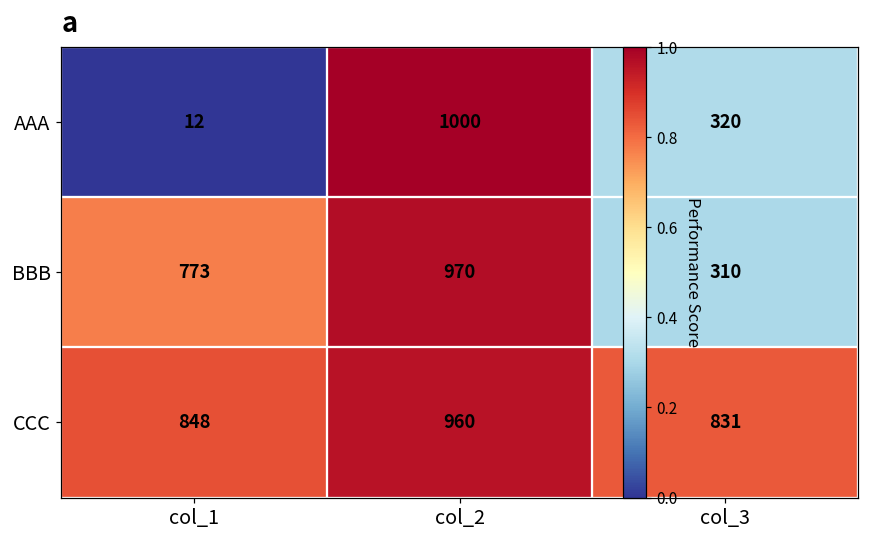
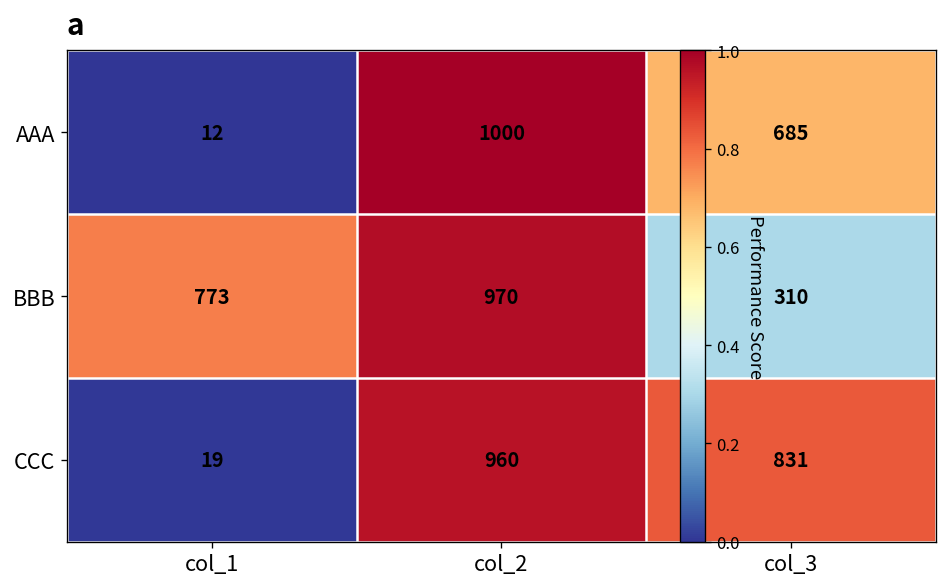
AAA, col_3: 320 -> 685
CCC, col_1: 848 -> 19
